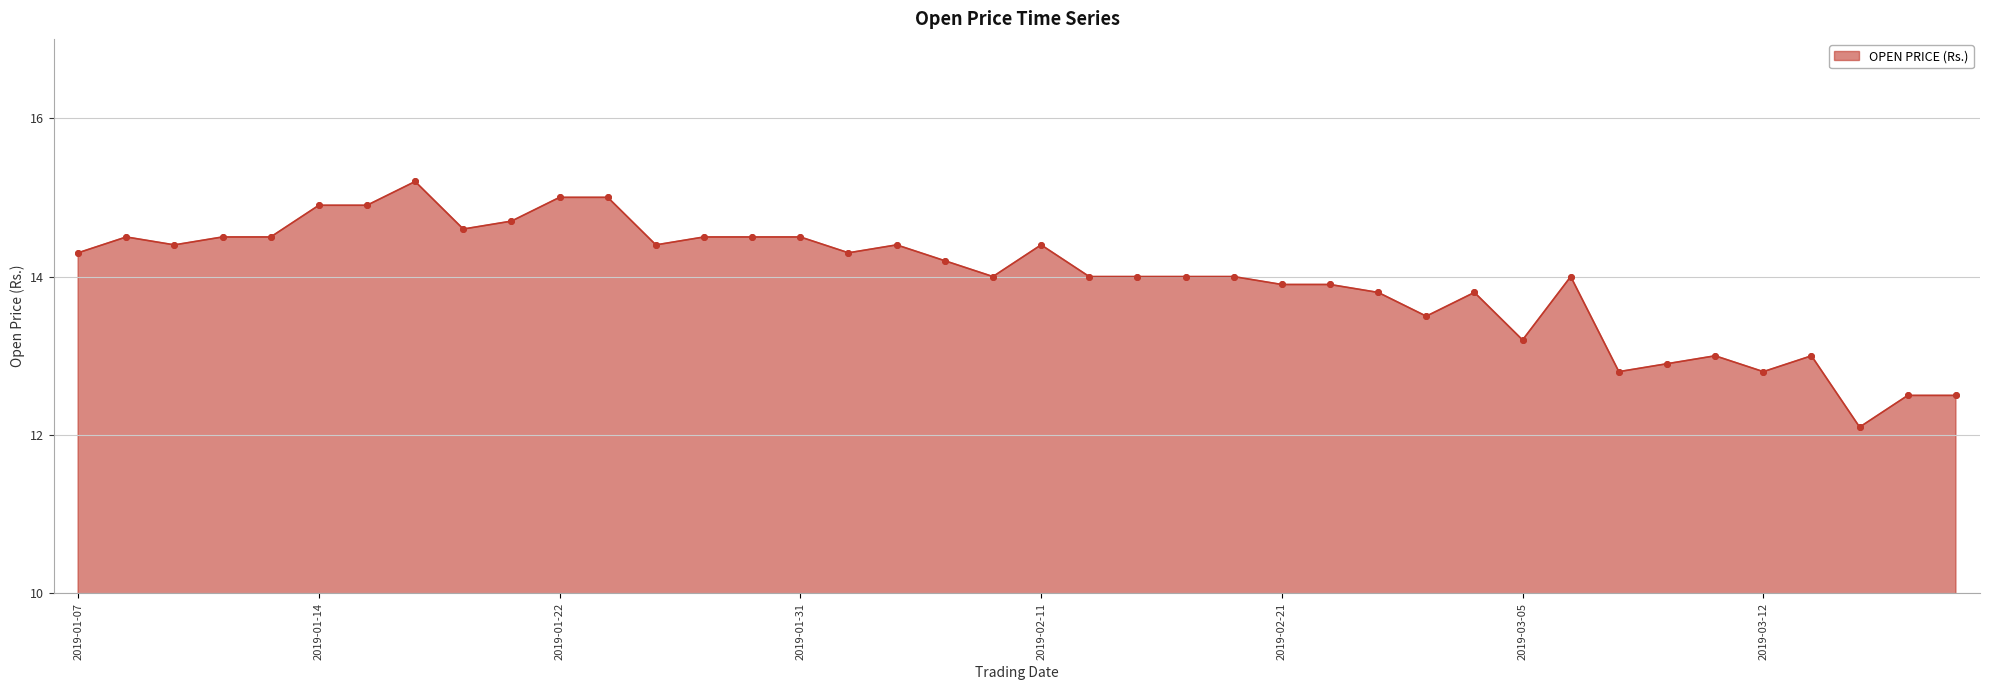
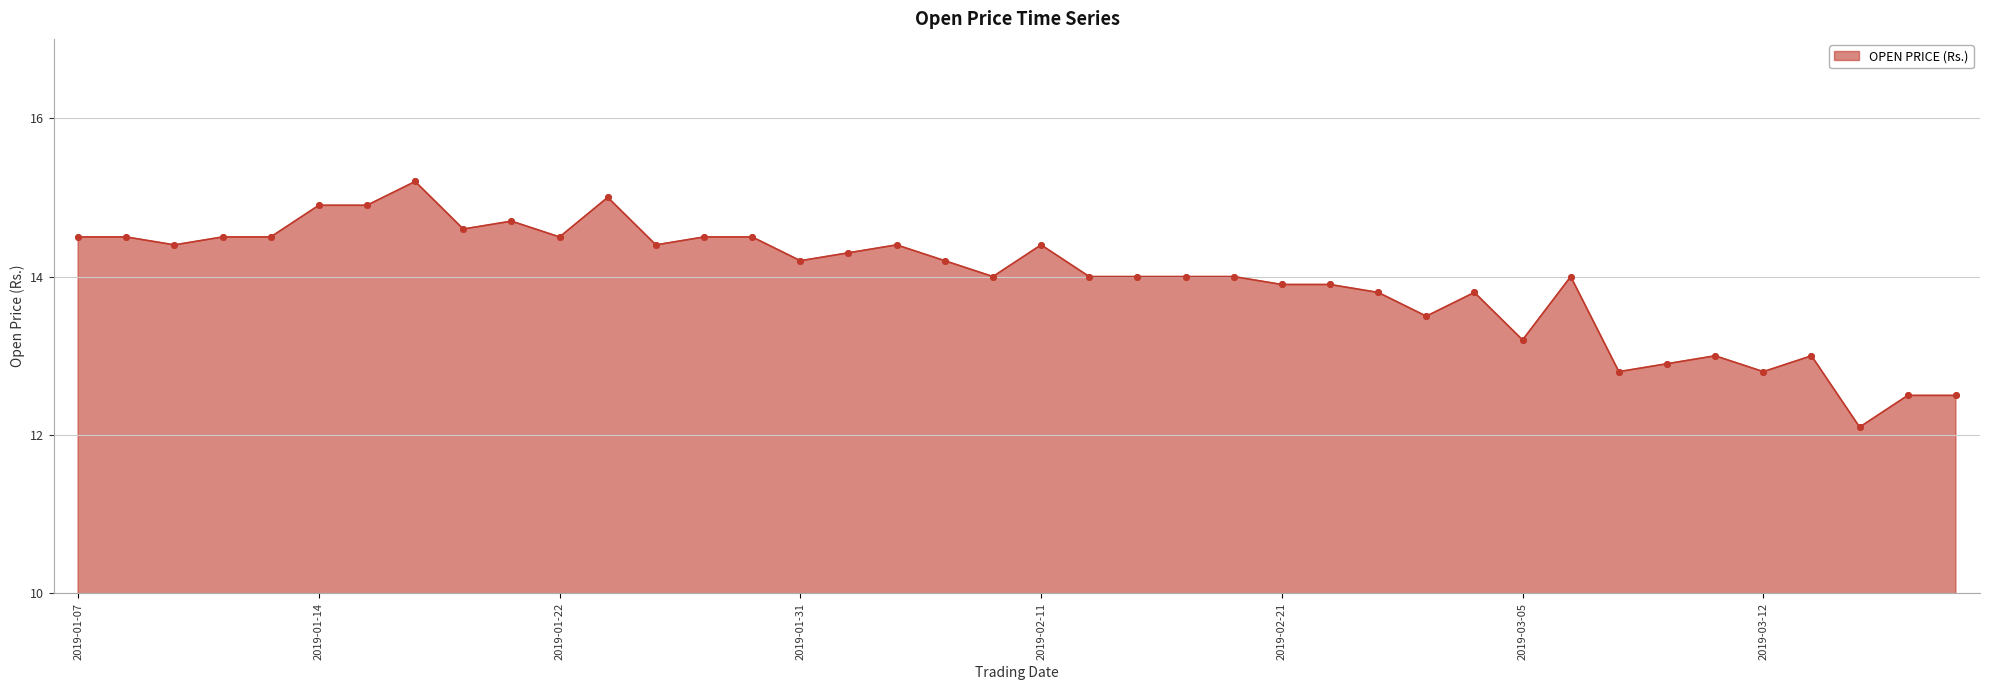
2019-01-07: 14.3 -> 14.5
2019-01-22: 15.0 -> 14.5
2019-01-31: 14.5 -> 14.2
